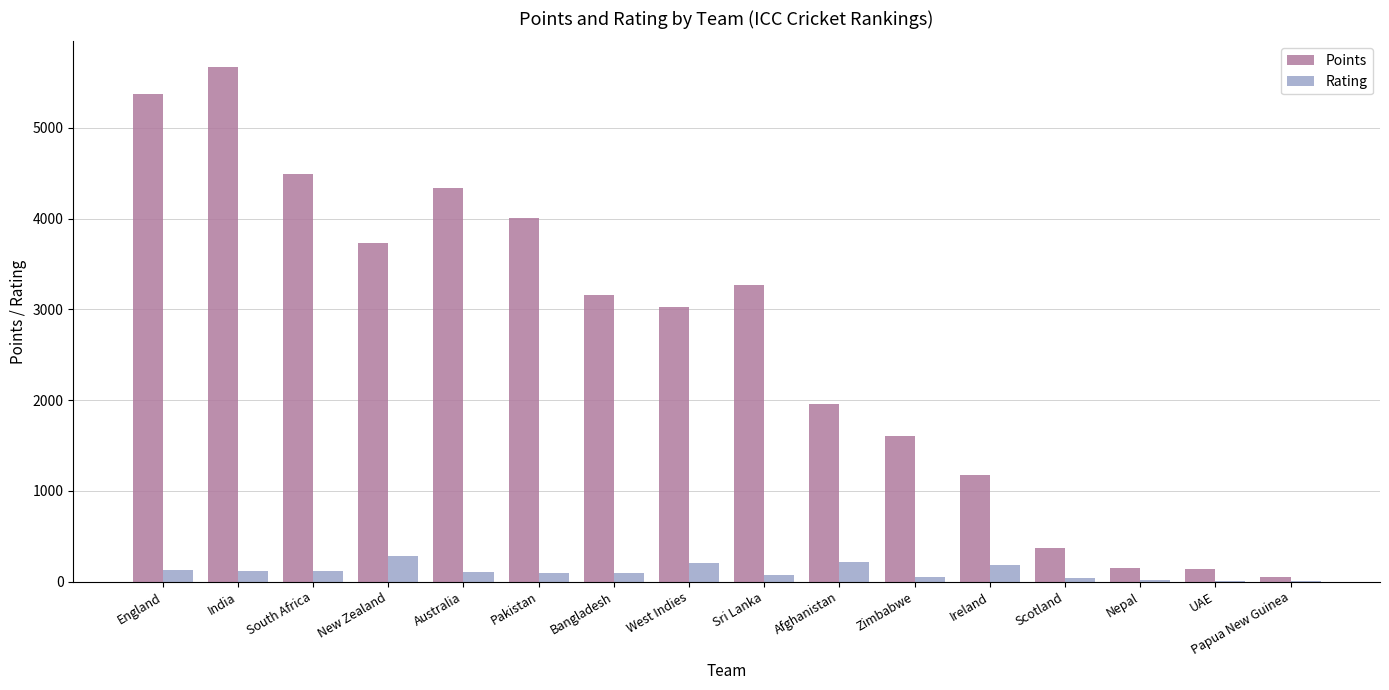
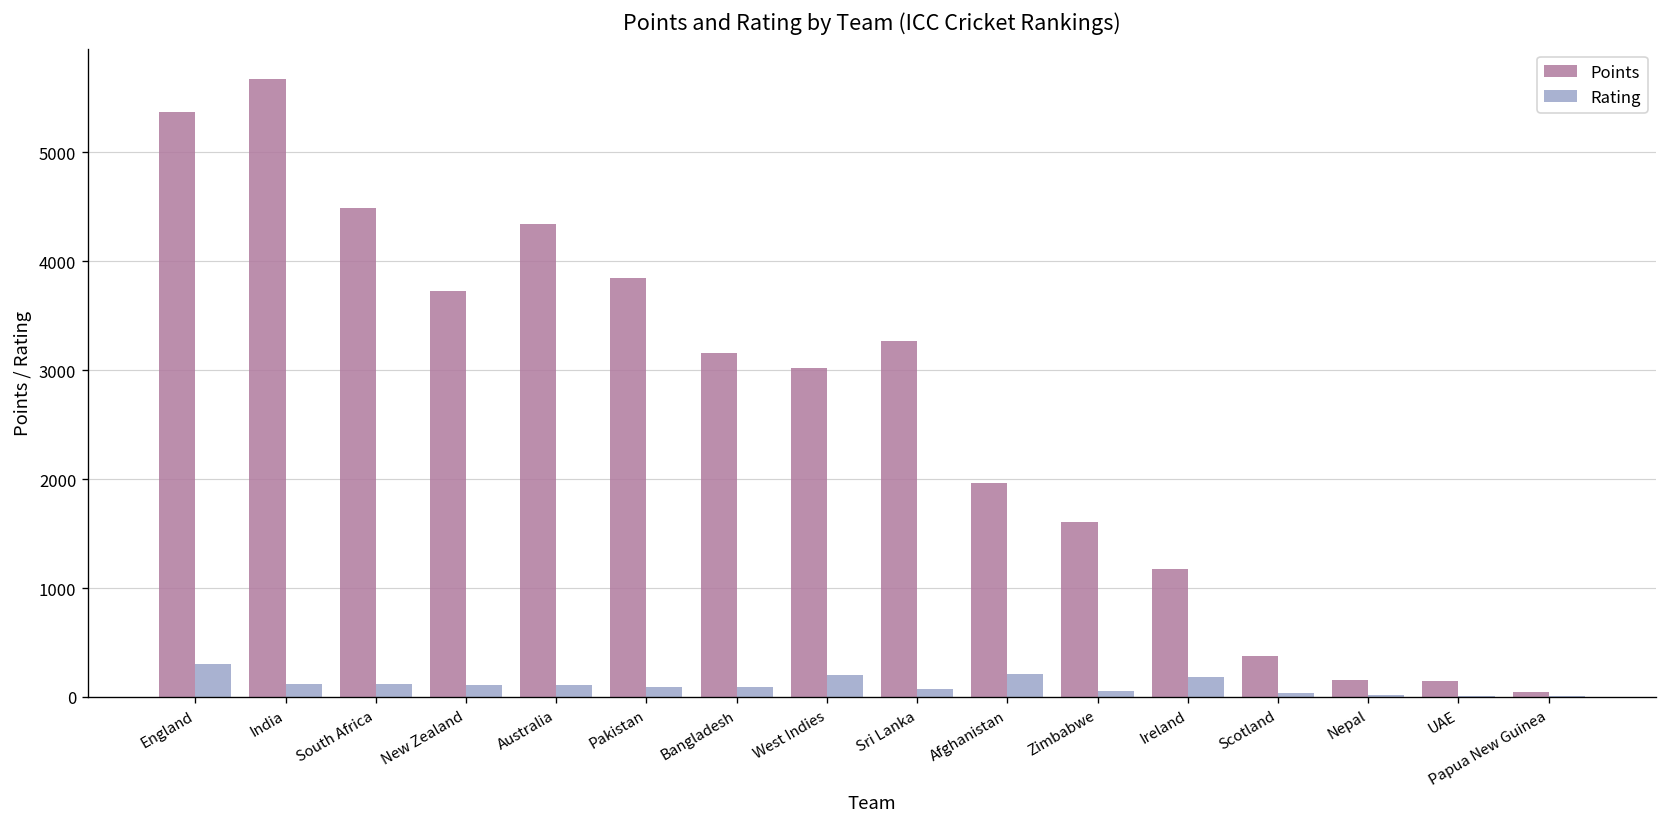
Rating, England: 100 -> 300
Rating, New Zealand: 300 -> 100
Points, Pakistan: 4000 -> 3800
